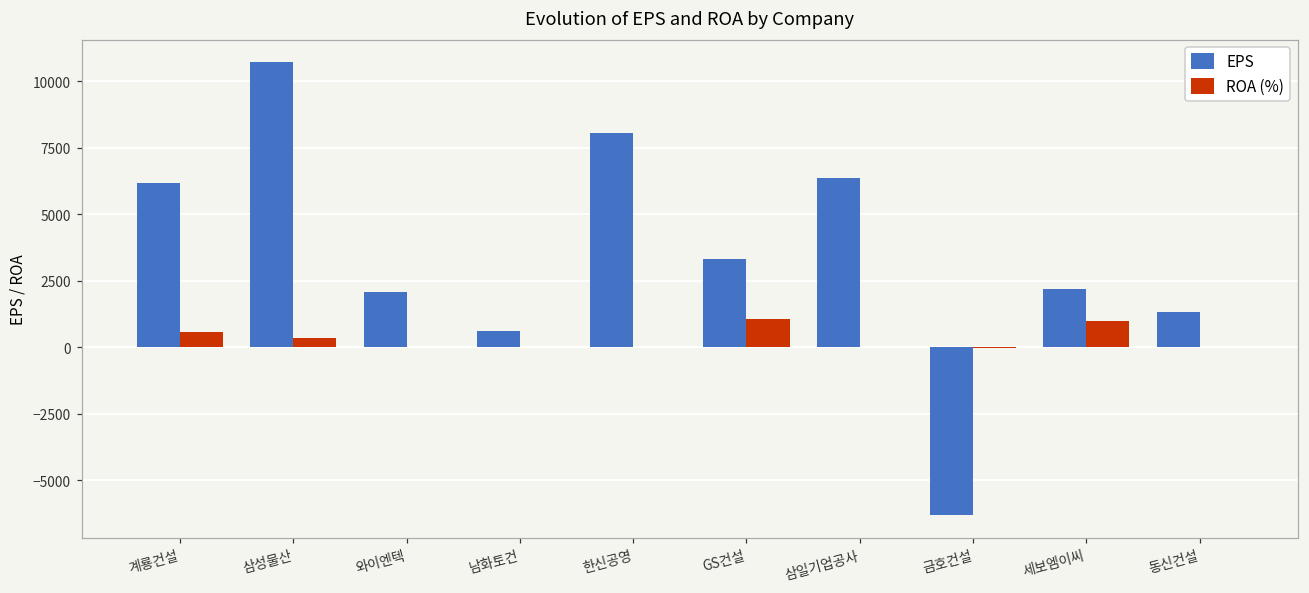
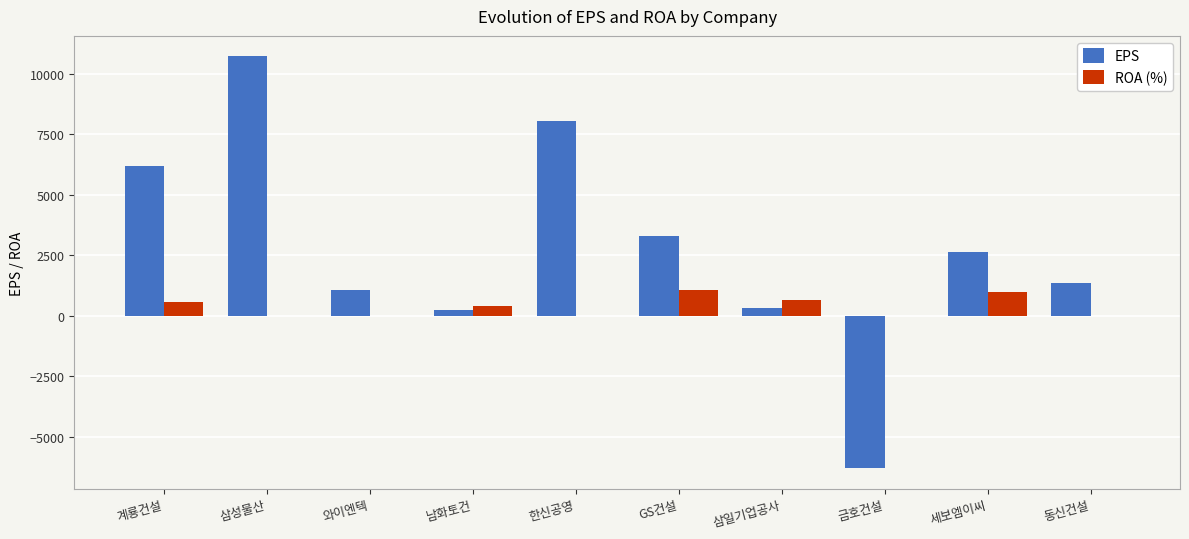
ROA (%), 삼성물산: 400 -> 0
EPS, 와이엔텍: 2100 -> 1100
EPS, 남화토건: 600 -> 200
ROA (%), 남화토건: 0 -> 400
EPS, 삼일기업공사: 6400 -> 300
ROA (%), 삼일기업공사: 0 -> 700
EPS, 세보엠이씨: 2200 -> 2600
